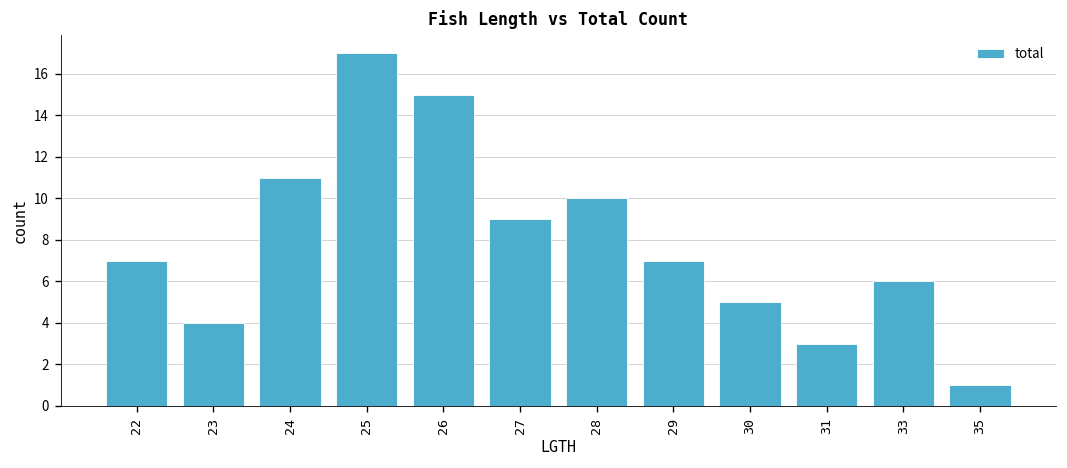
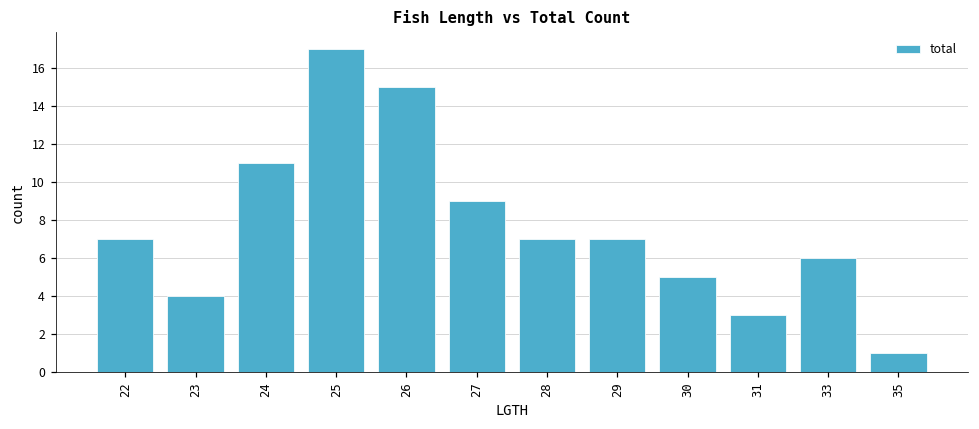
28: 10 -> 7
